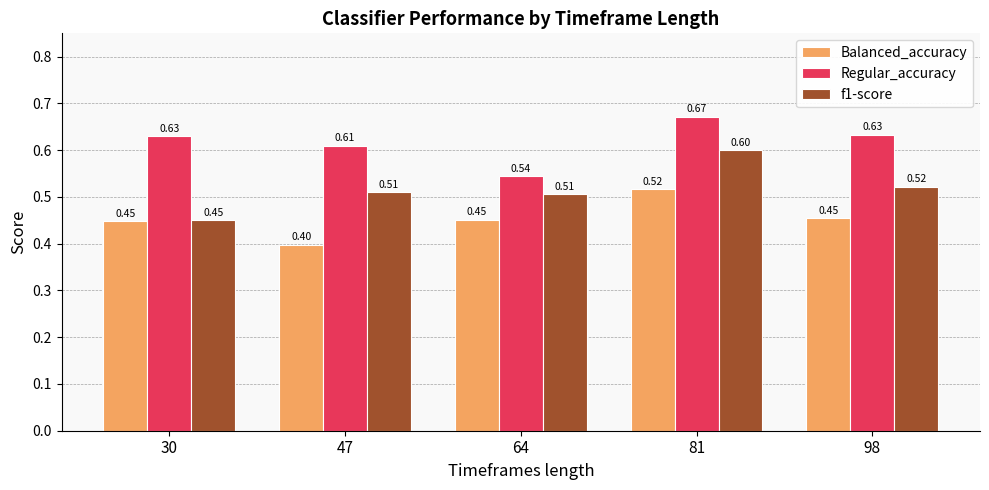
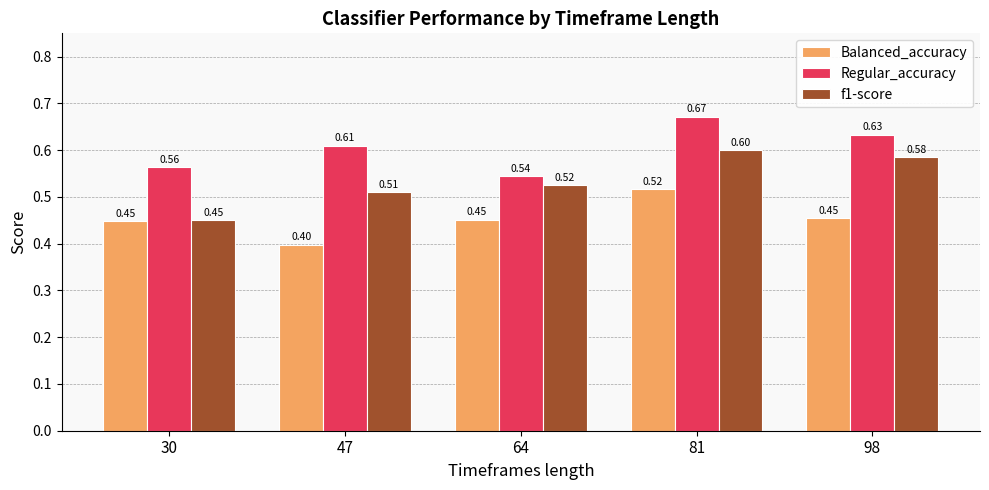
Regular_accuracy, 30: 0.63 -> 0.56
f1-score, 64: 0.51 -> 0.52
f1-score, 98: 0.52 -> 0.58
